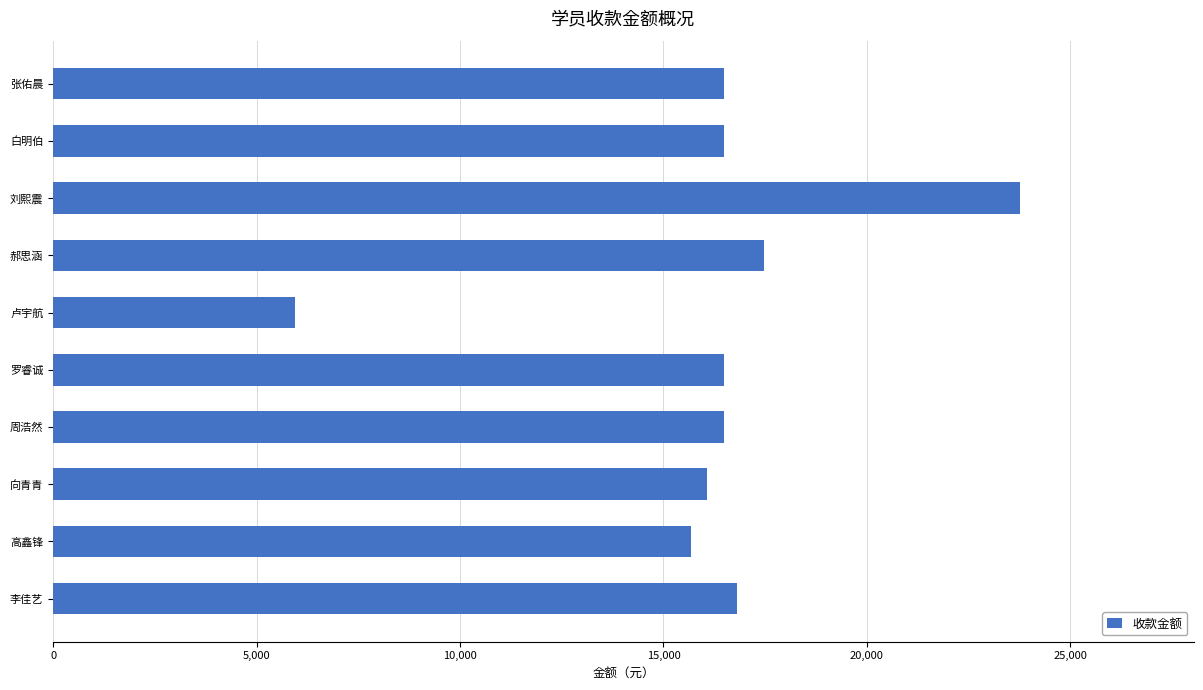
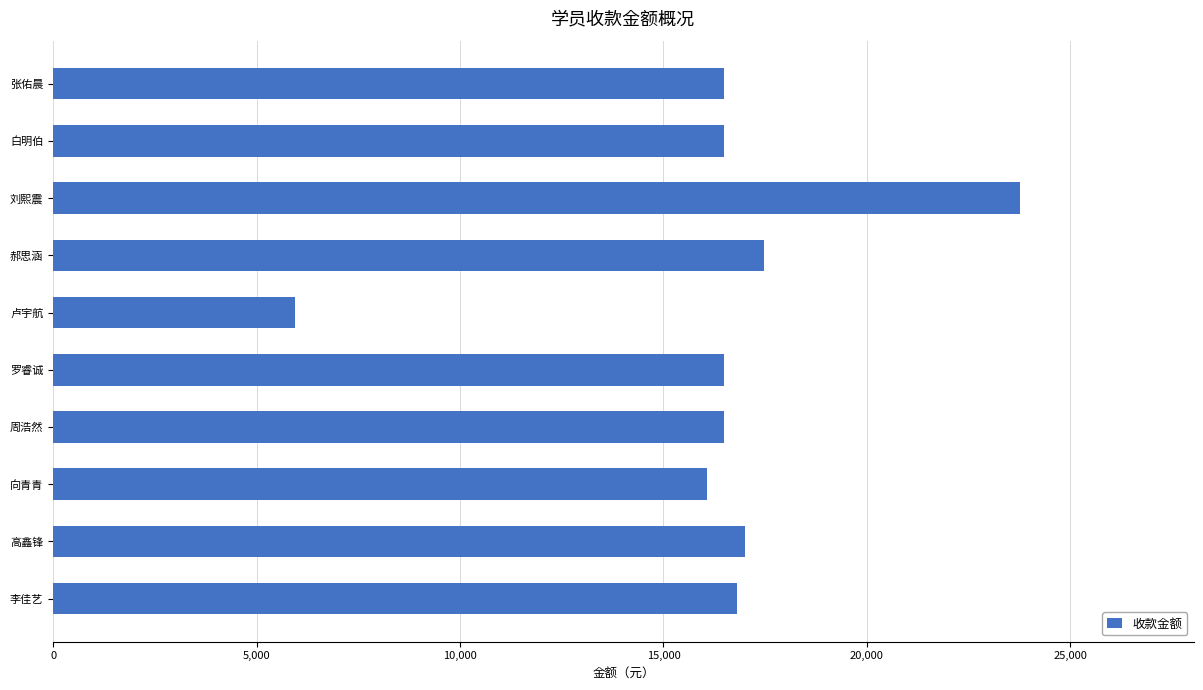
高鑫锋: 15,700 -> 17,000
